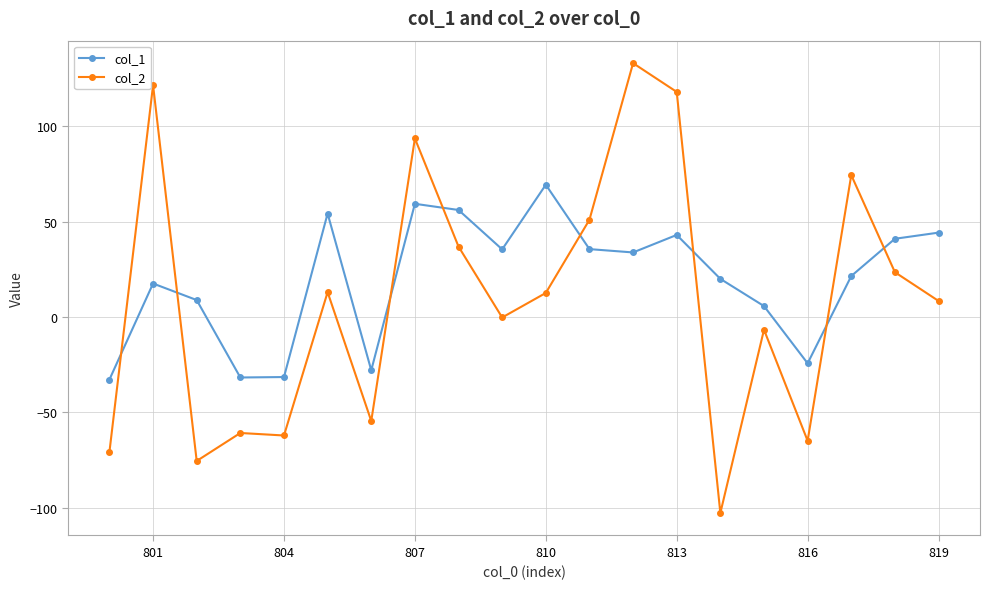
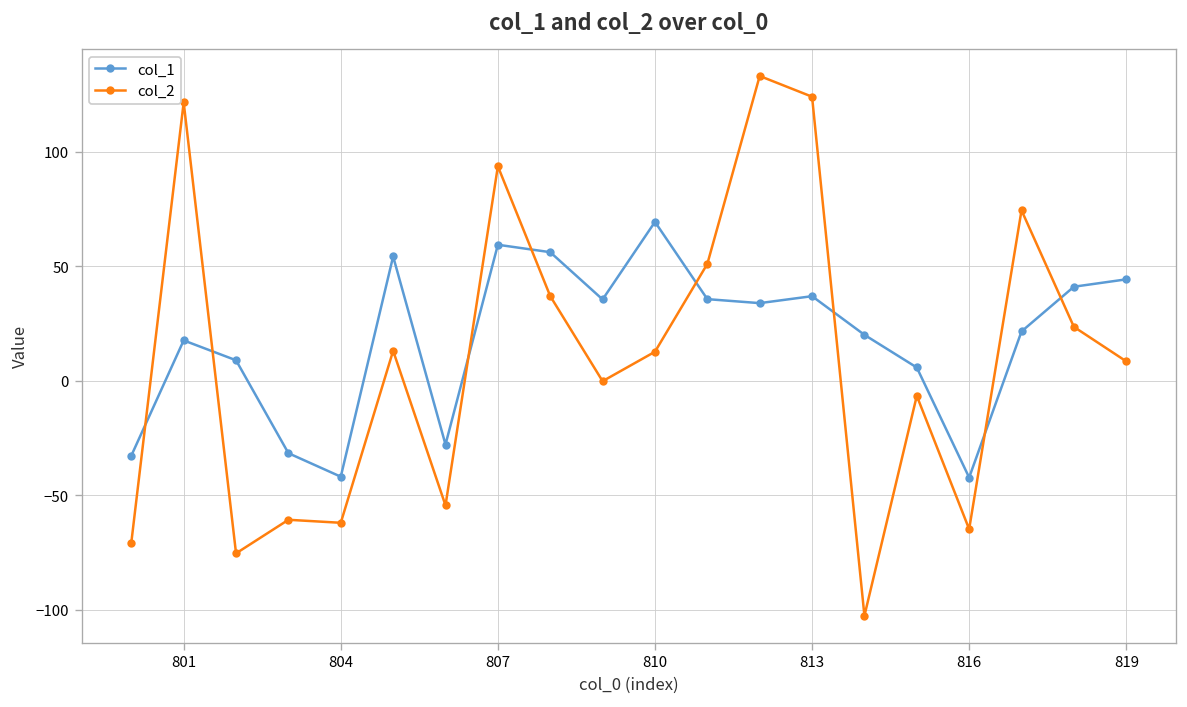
col_1, 804: -31 -> -42
col_1, 813: 43 -> 37
col_2, 813: 118 -> 124
col_1, 816: -24 -> -42
